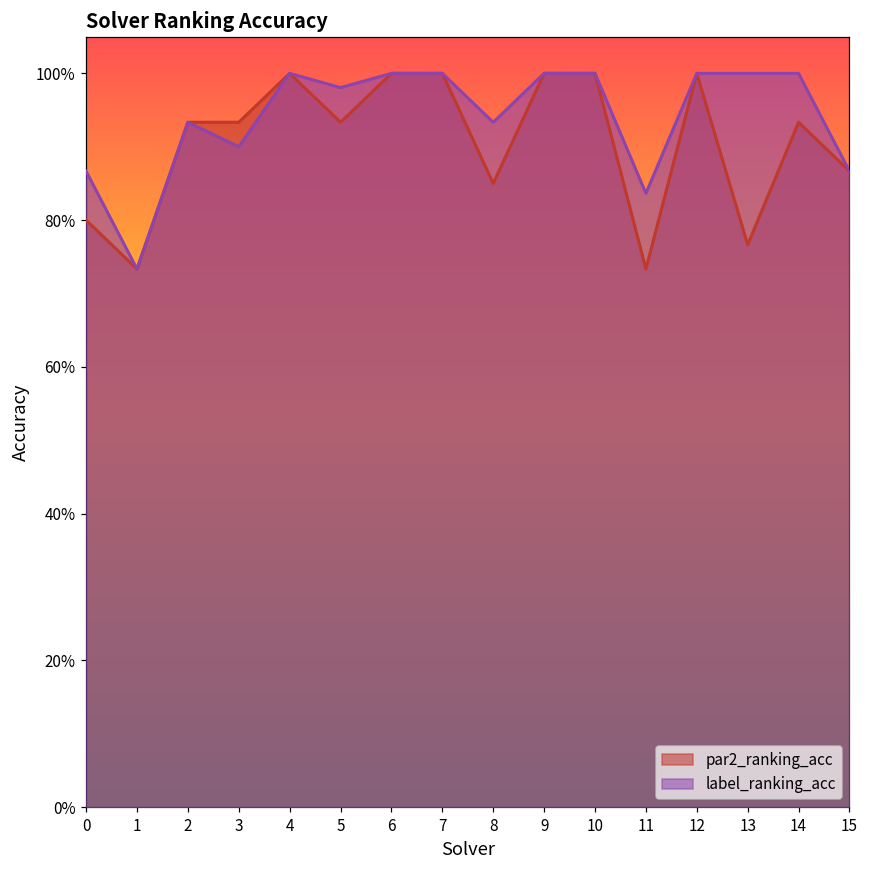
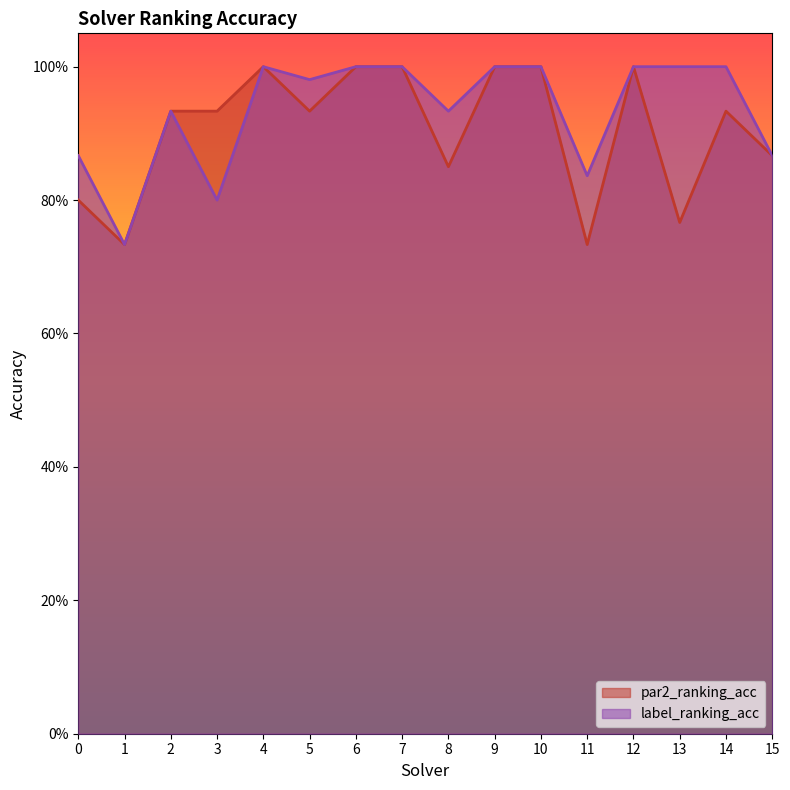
label_ranking_acc, 3: 90% -> 80%
